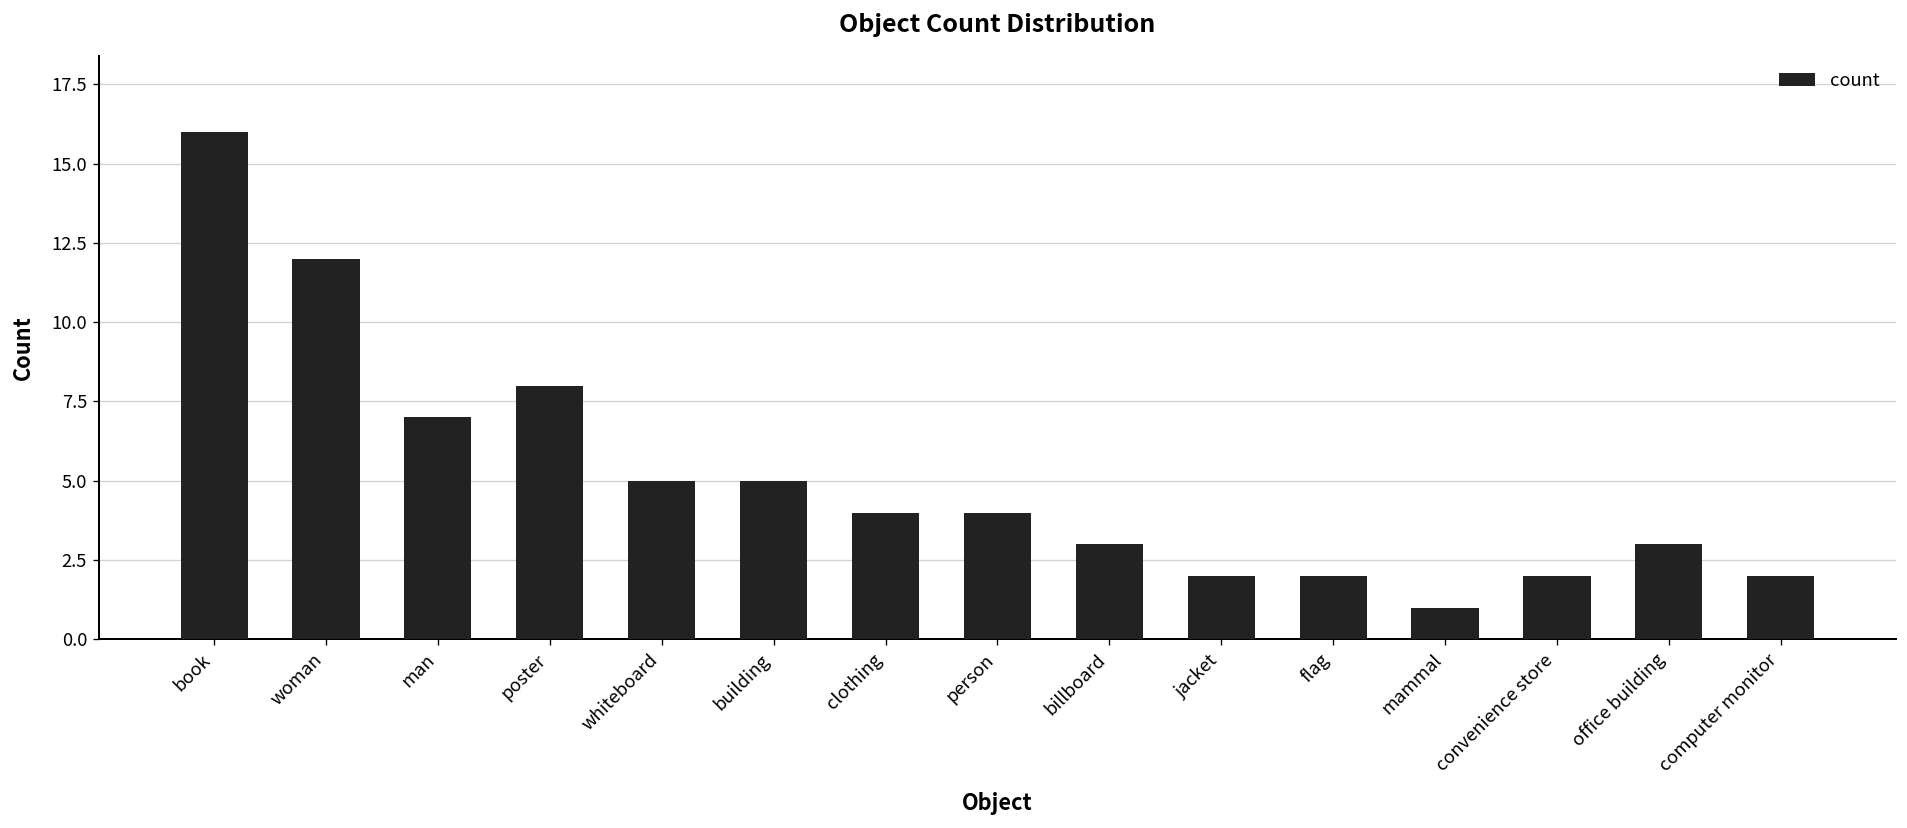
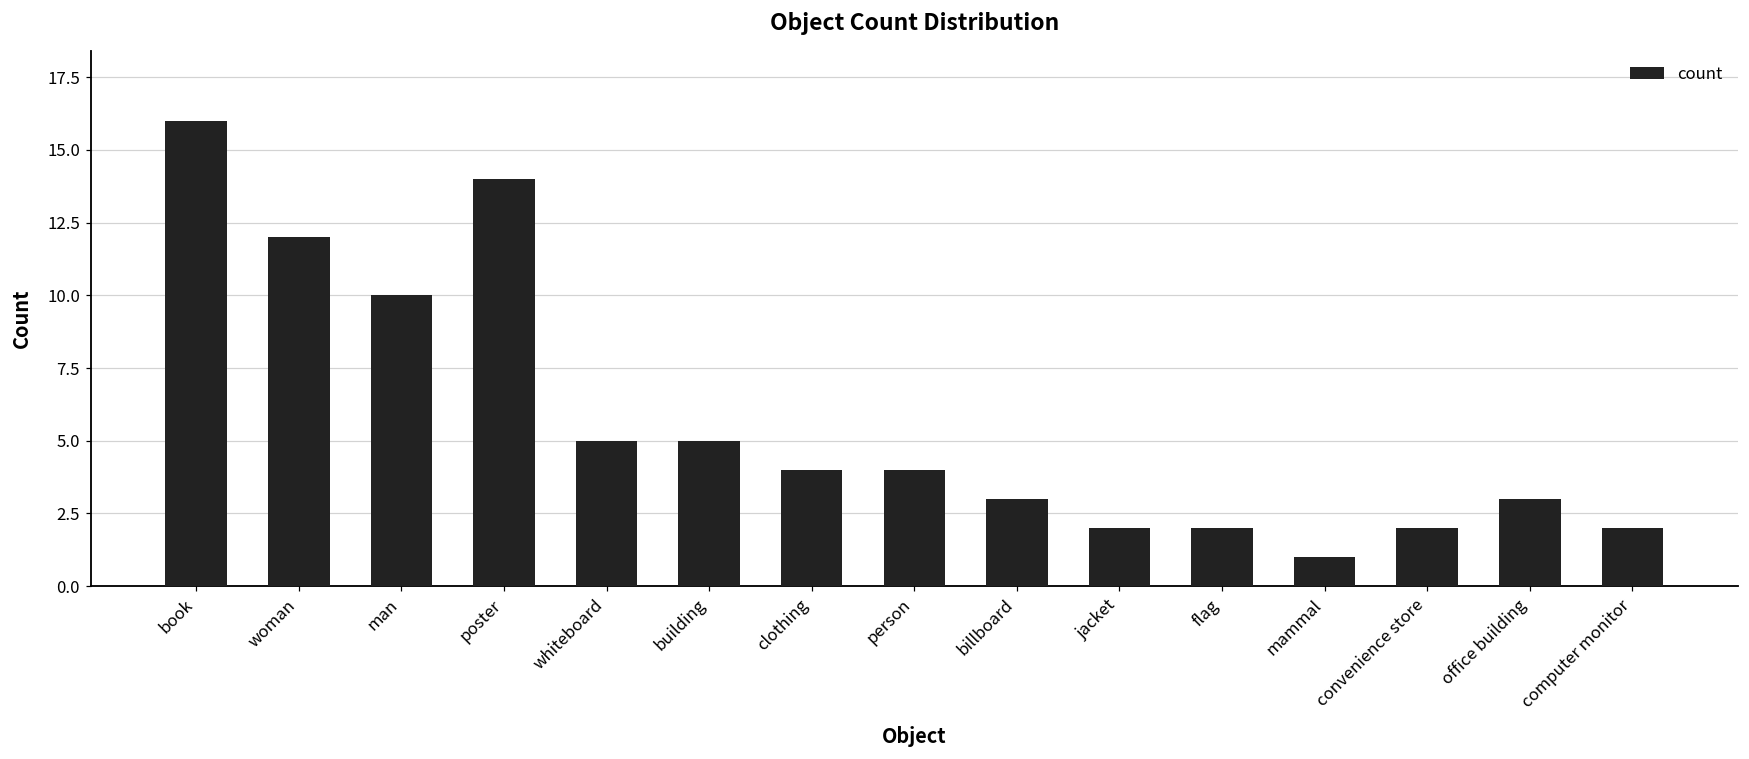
man: 7 -> 10
poster: 8 -> 14
